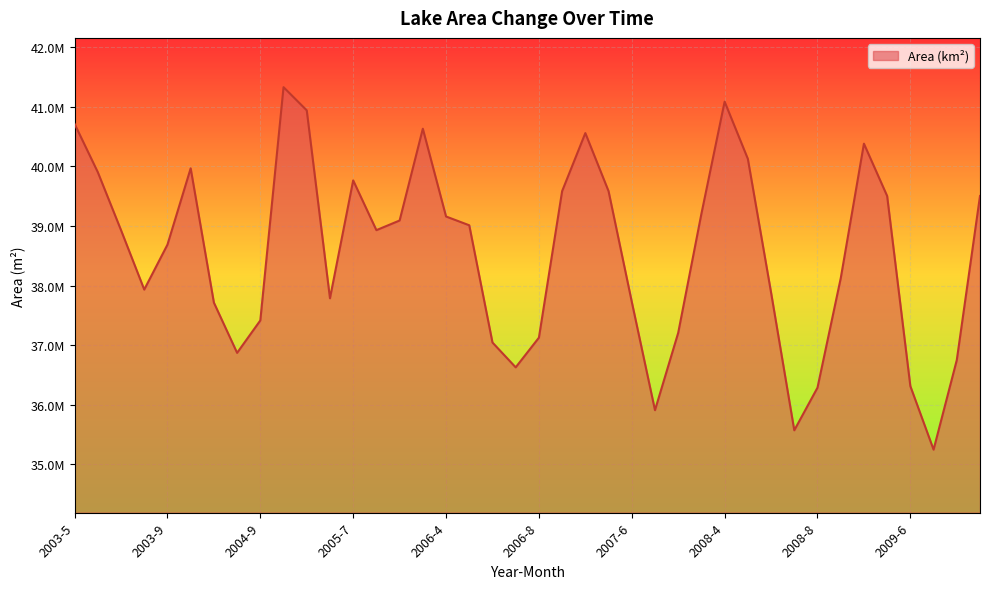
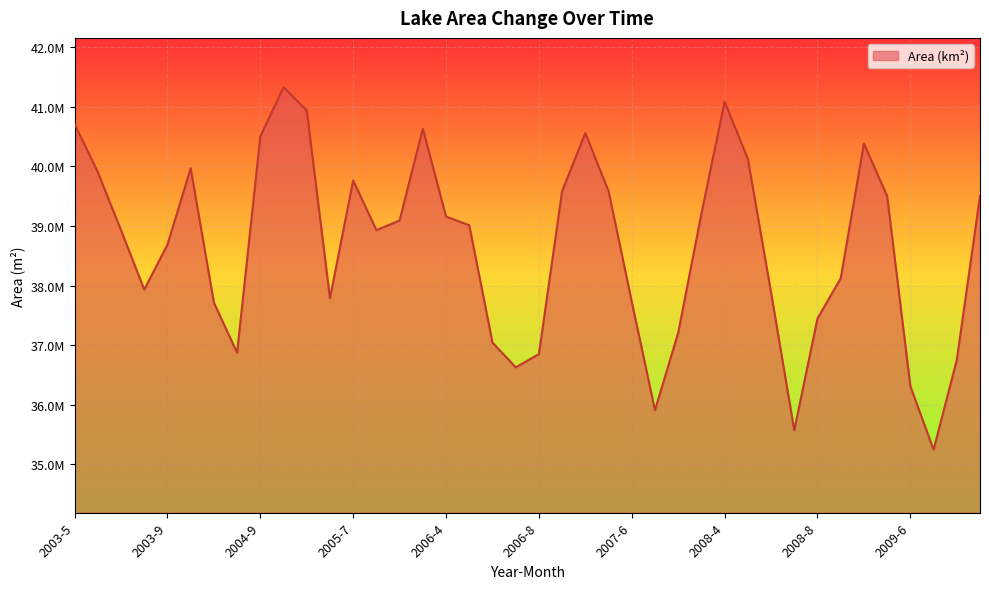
2004-9: 37400000 -> 40500000
2006-8: 37100000 -> 36800000
2008-8: 36300000 -> 37400000
